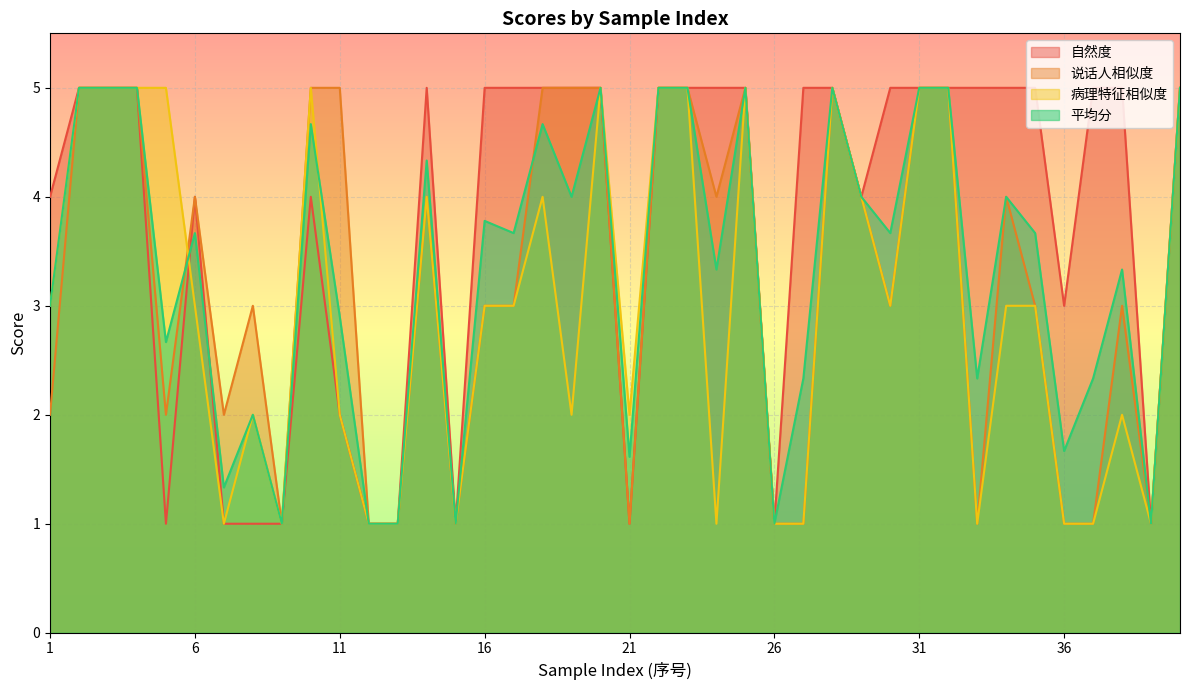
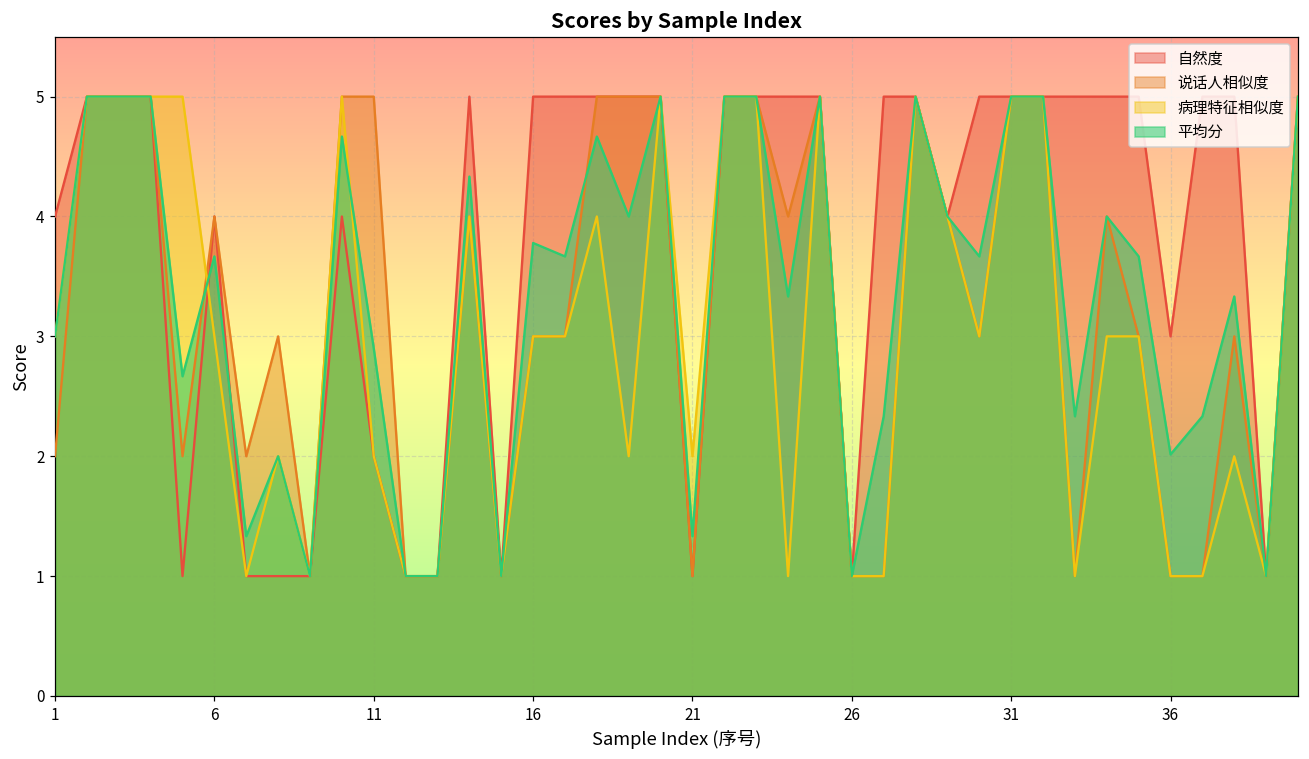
平均分, 21: 1.61 -> 1.33
平均分, 36: 1.67 -> 2.02
